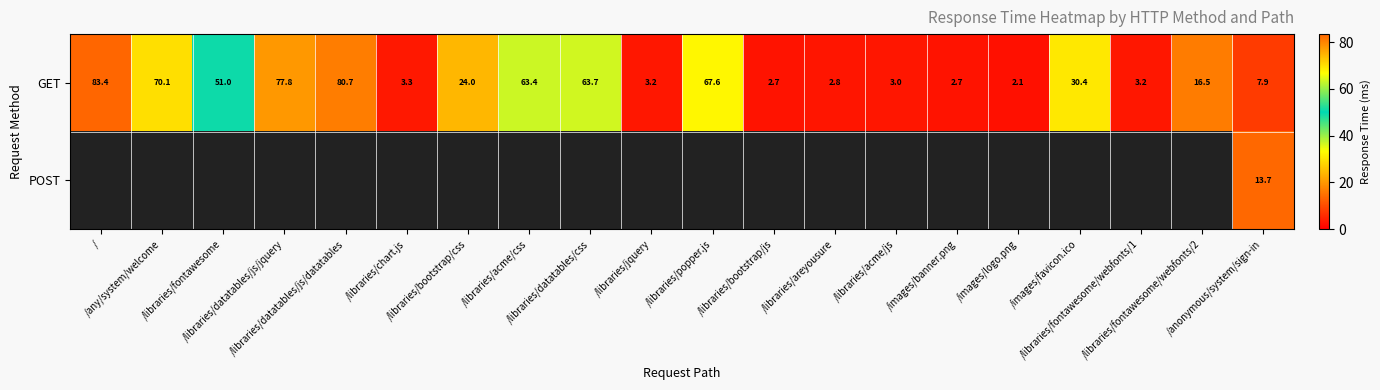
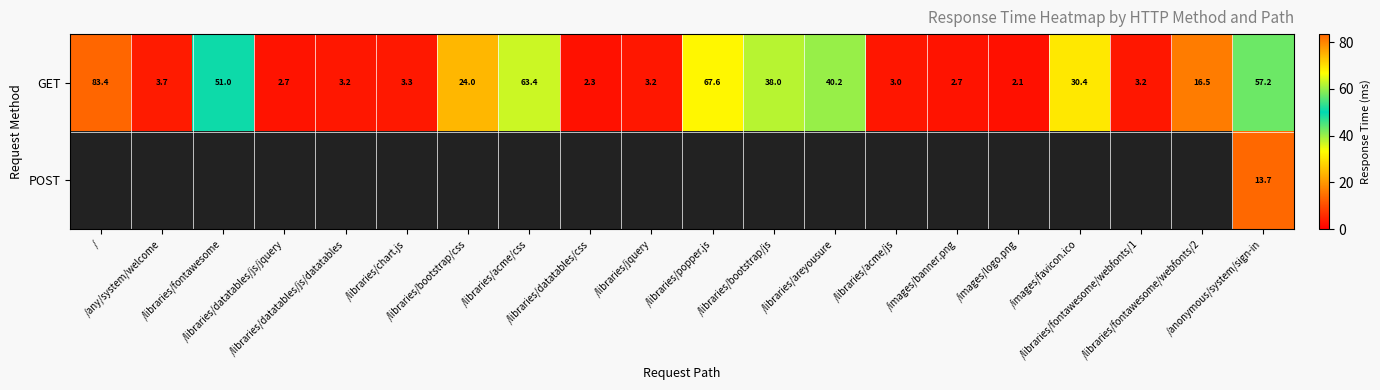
GET, /any/system/welcome: 70.1 -> 3.7
GET, /libraries/datatables/js/jquery: 77.8 -> 2.7
GET, /libraries/datatables/js/datatables: 80.7 -> 3.2
GET, /libraries/datatables/css: 63.7 -> 2.3
GET, /libraries/bootstrap/js: 2.7 -> 38.0
GET, /libraries/areyousure: 2.8 -> 40.2
GET, /anonymous/system/sign-in: 7.9 -> 57.2
